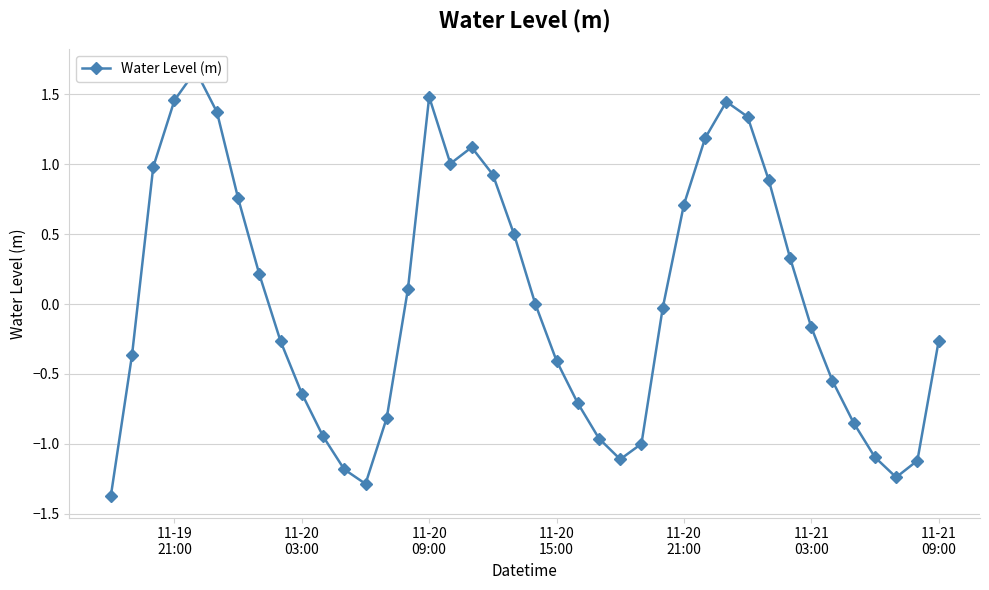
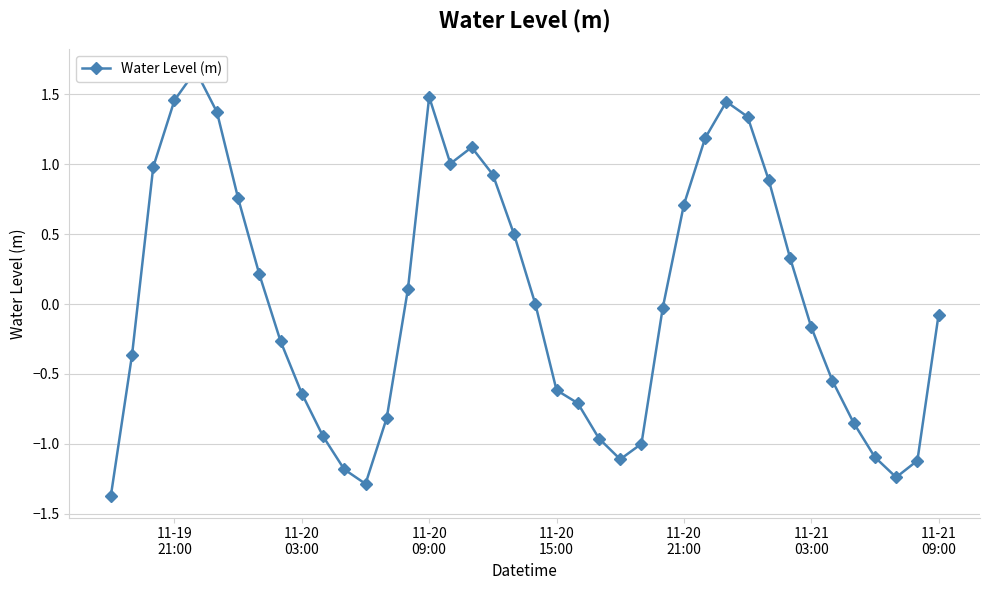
11-20 15:00: -0.41 -> -0.62
11-21 09:00: -0.27 -> -0.08
